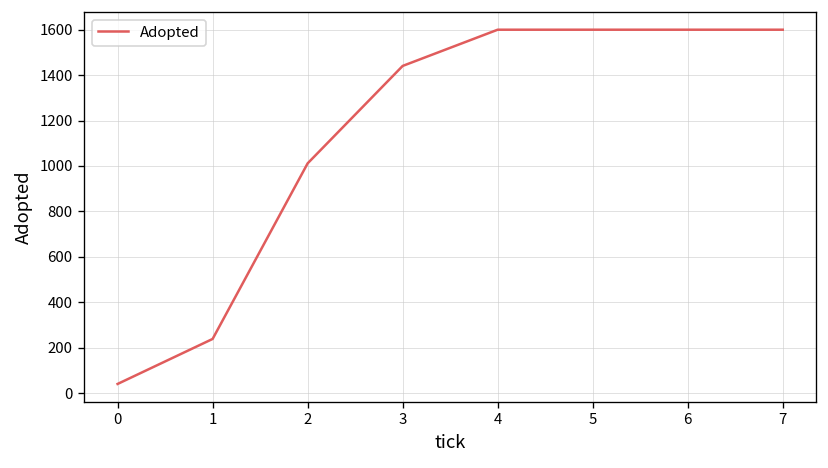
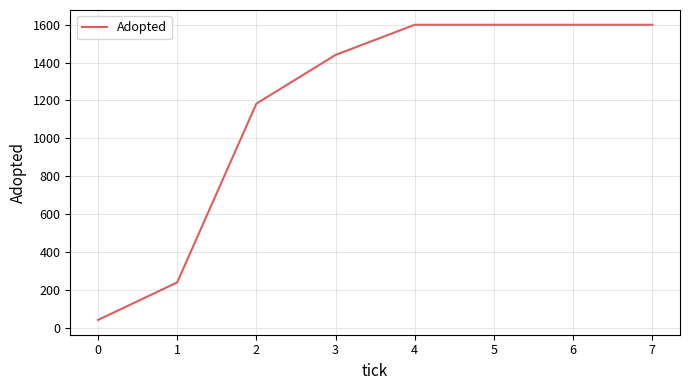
2: 1010 -> 1180
